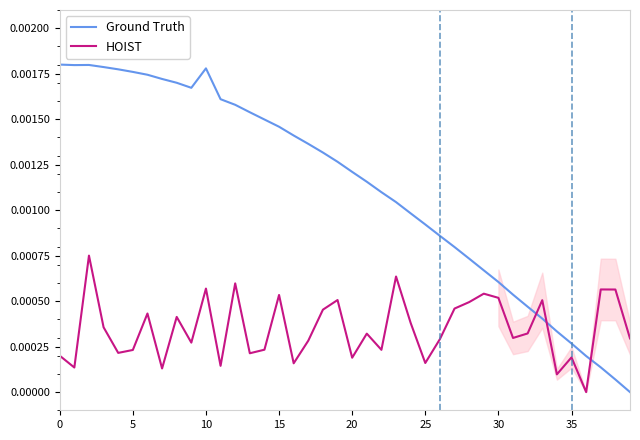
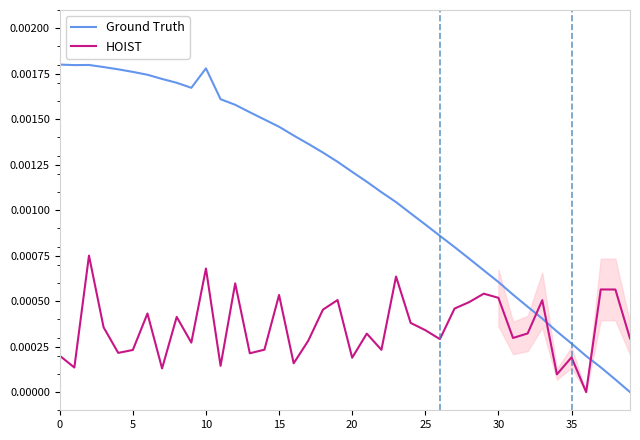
HOIST, 10: 0.00057 -> 0.00068
HOIST, 25: 0.00016 -> 0.00034
